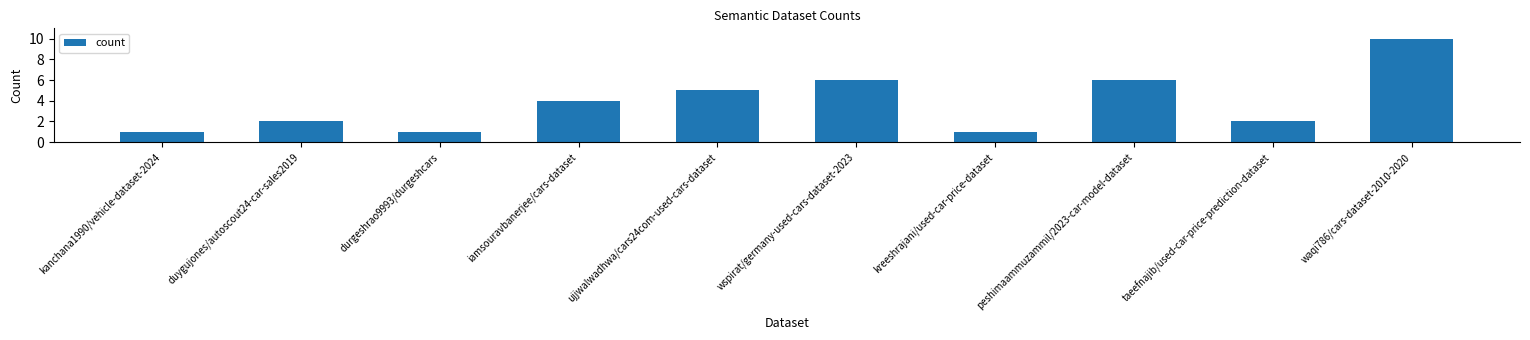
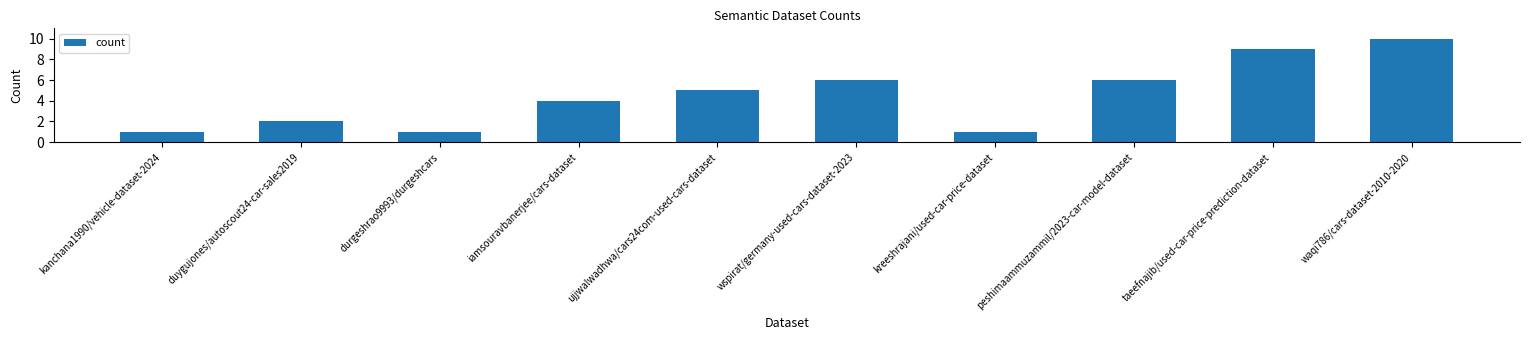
taeefnajib/used-car-price-prediction-dataset: 2 -> 9
